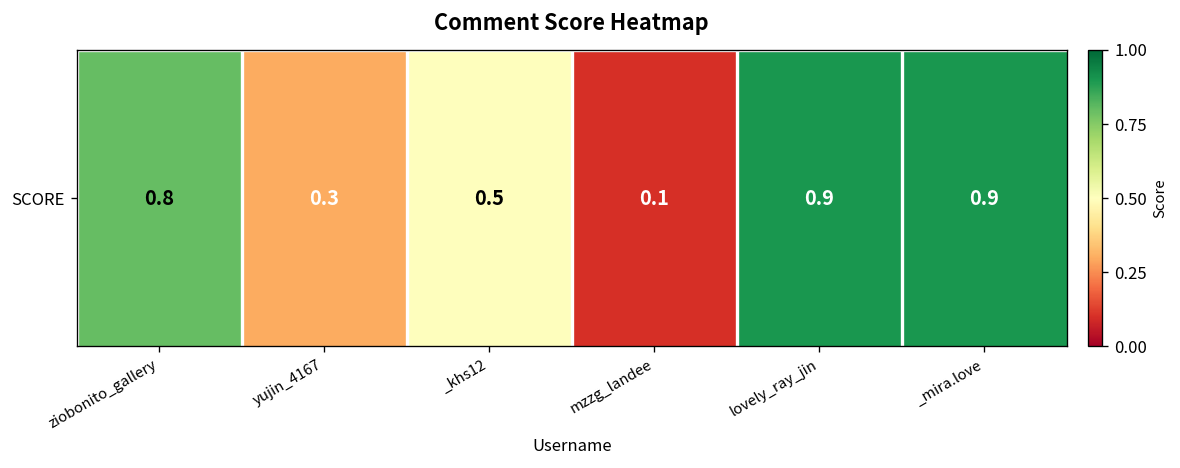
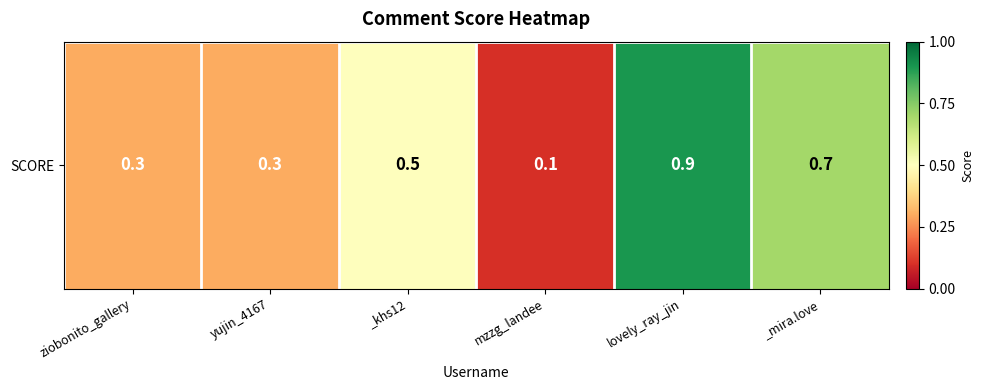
SCORE, ziobonito_gallery: 0.8 -> 0.3
SCORE, _mira.love: 0.9 -> 0.7
